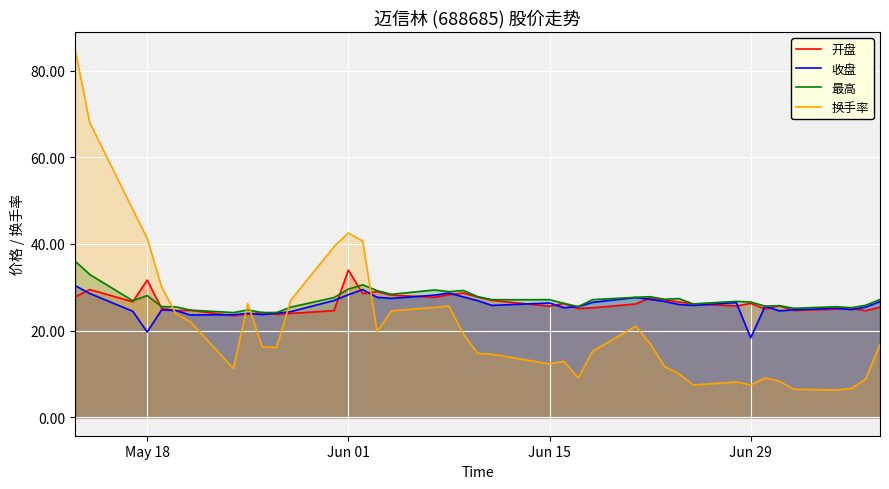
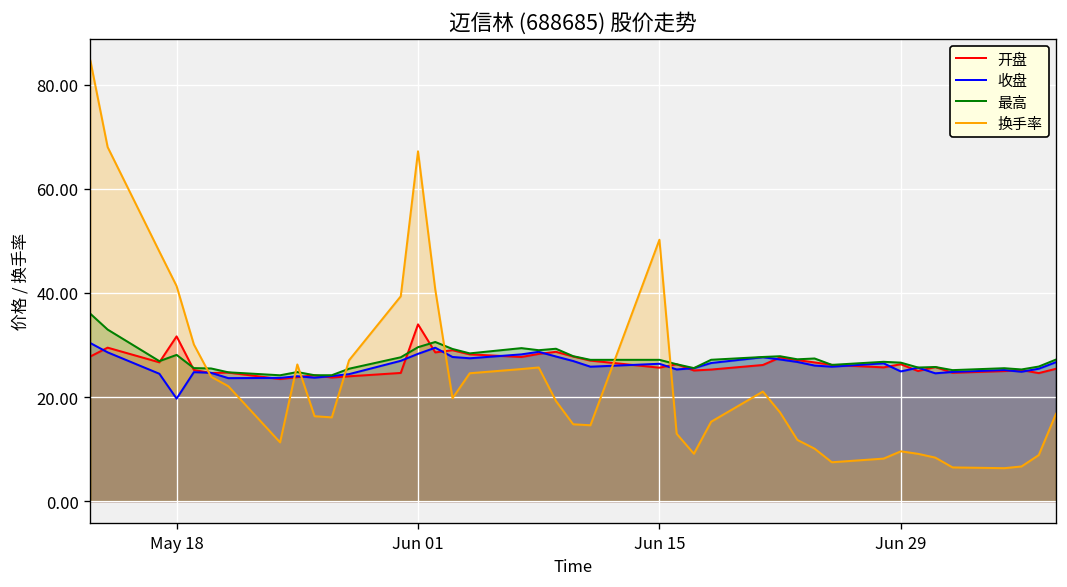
换手率, Jun 01: 43 -> 67
换手率, Jun 15: 12 -> 50
收盘, Jun 29: 18 -> 25
换手率, Jun 29: 8 -> 10
